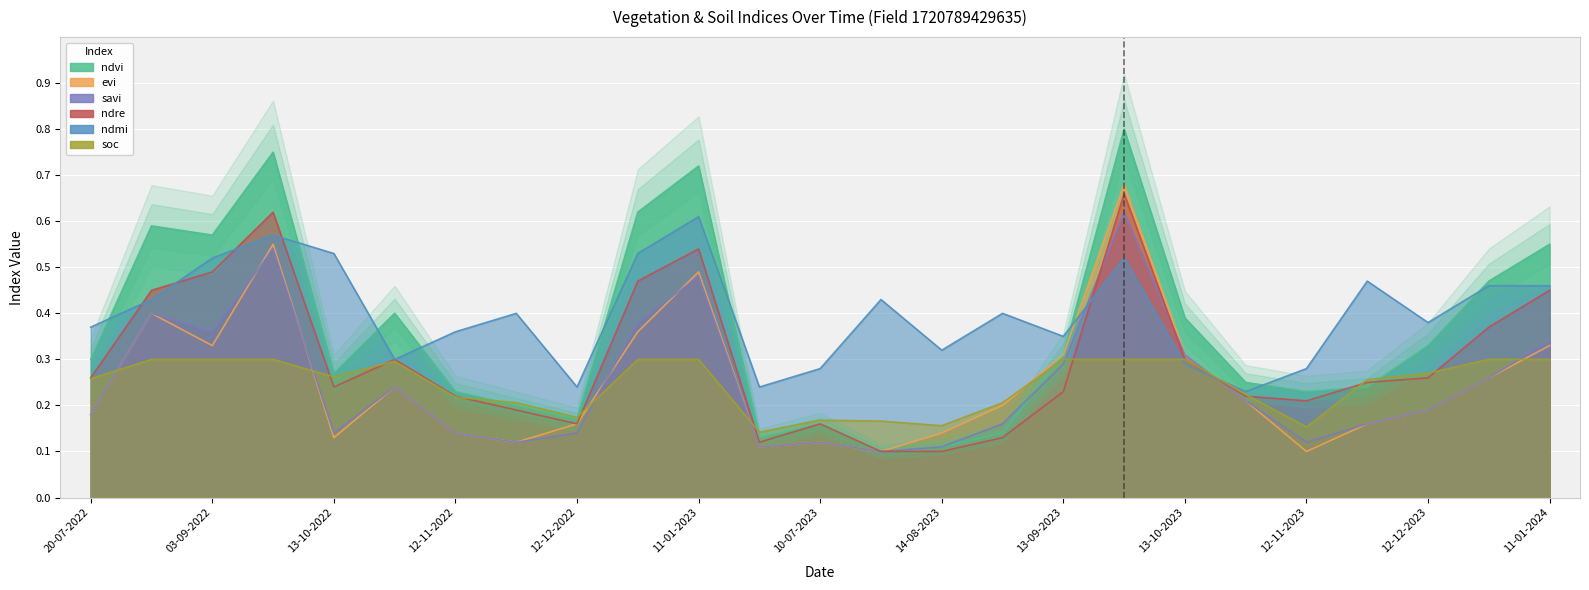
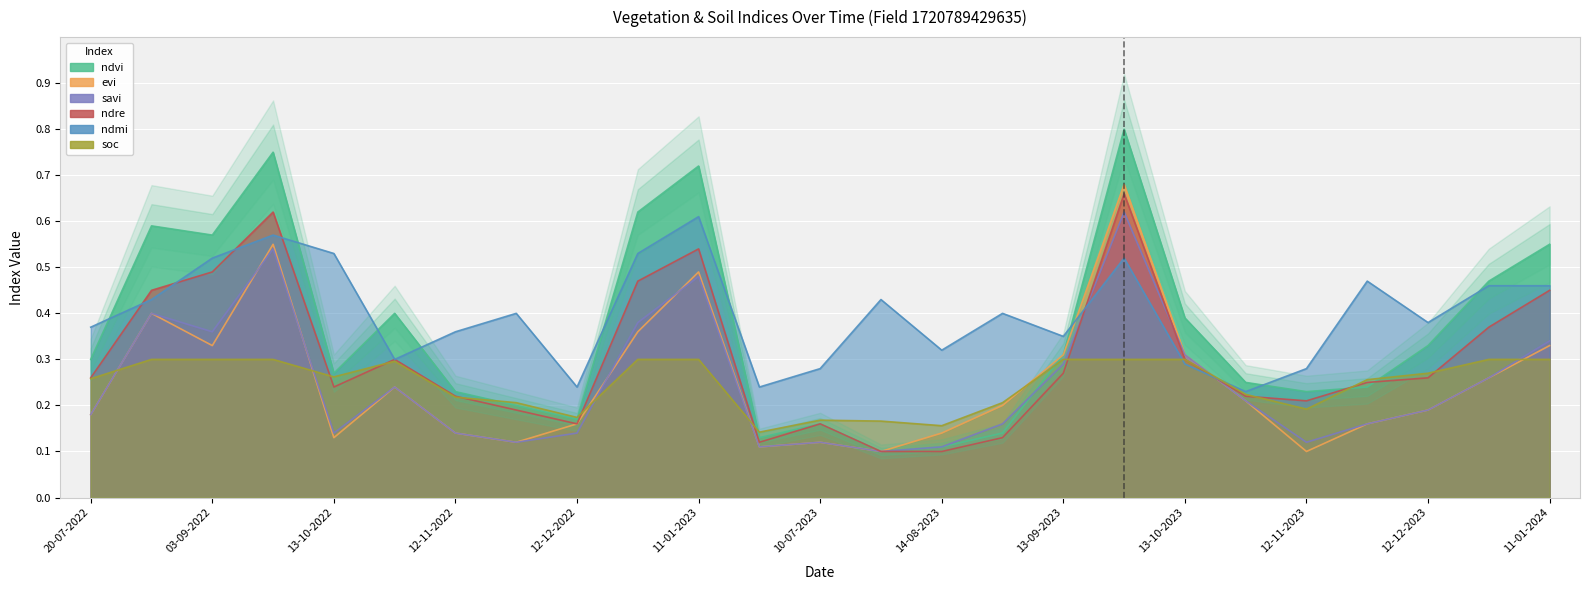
ndre, 13-09-2023: 0.23 -> 0.27
soc, 12-11-2023: 0.15 -> 0.19
